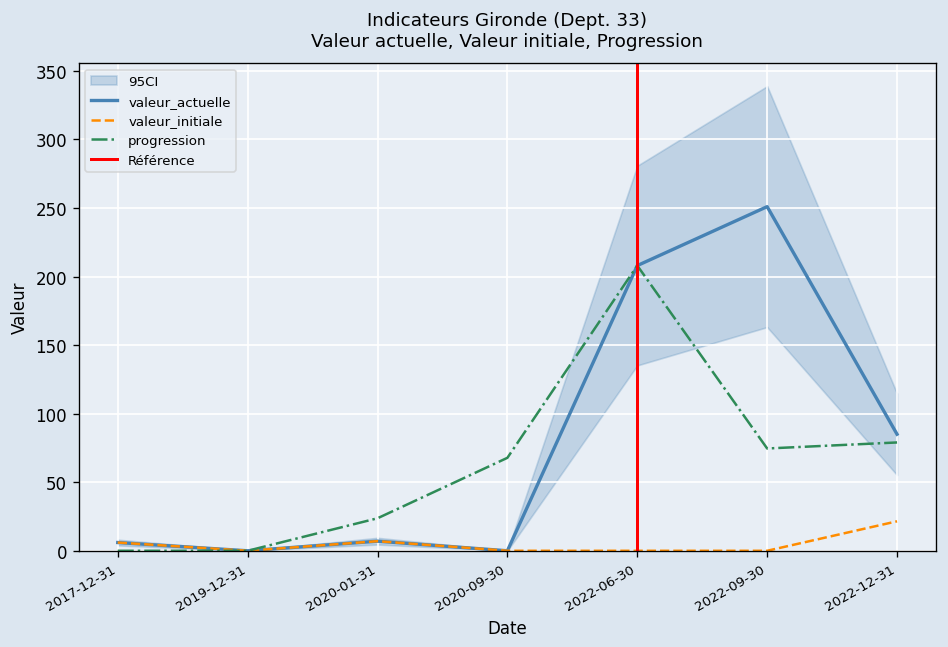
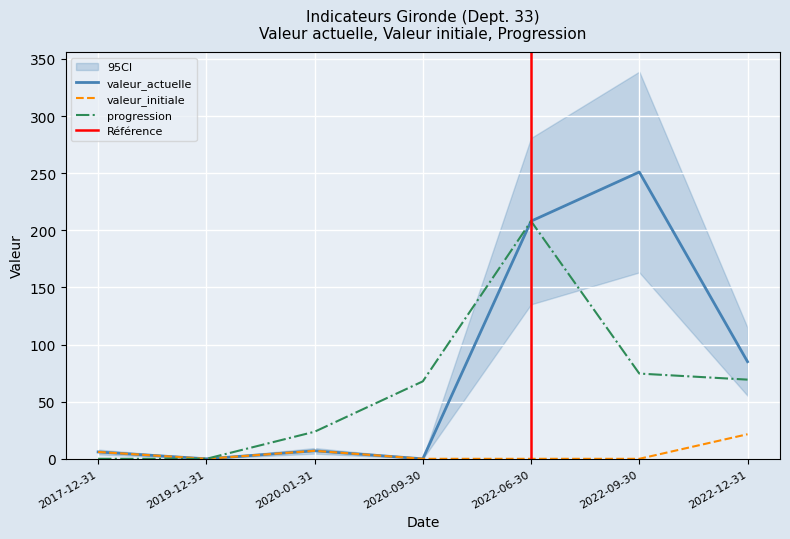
progression, 2022-12-31: 79 -> 69
